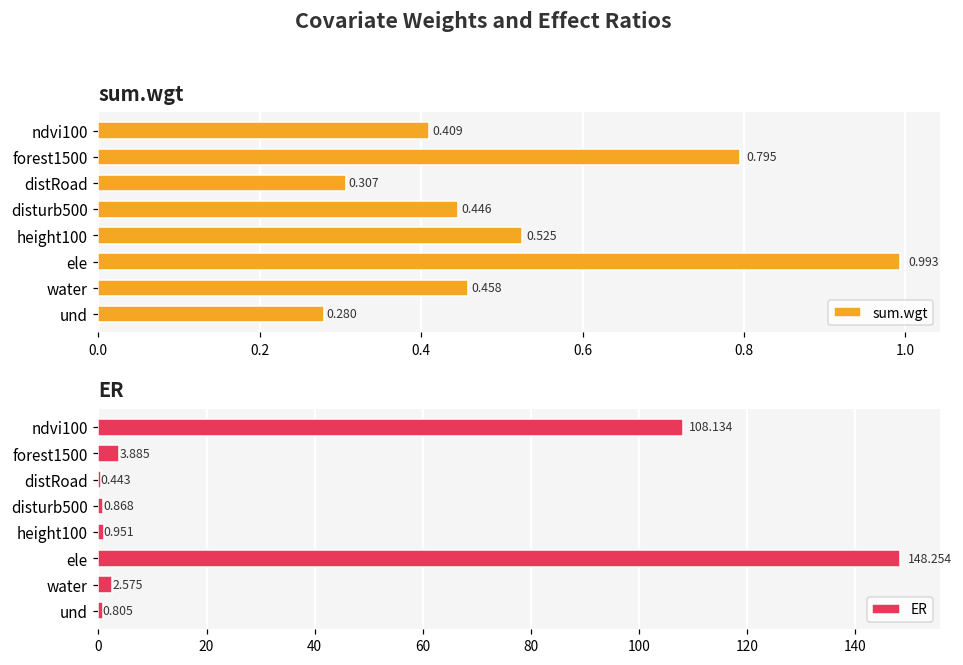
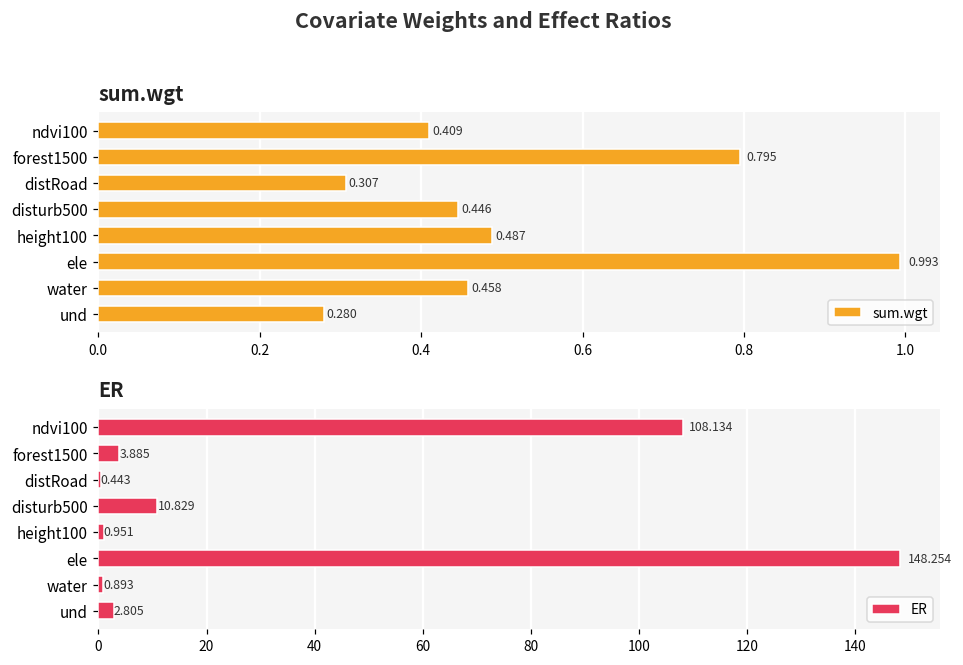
sum.wgt, height100: 0.525 -> 0.487
ER, disturb500: 0.868 -> 10.829
ER, water: 2.575 -> 0.893
ER, und: 0.805 -> 2.805
